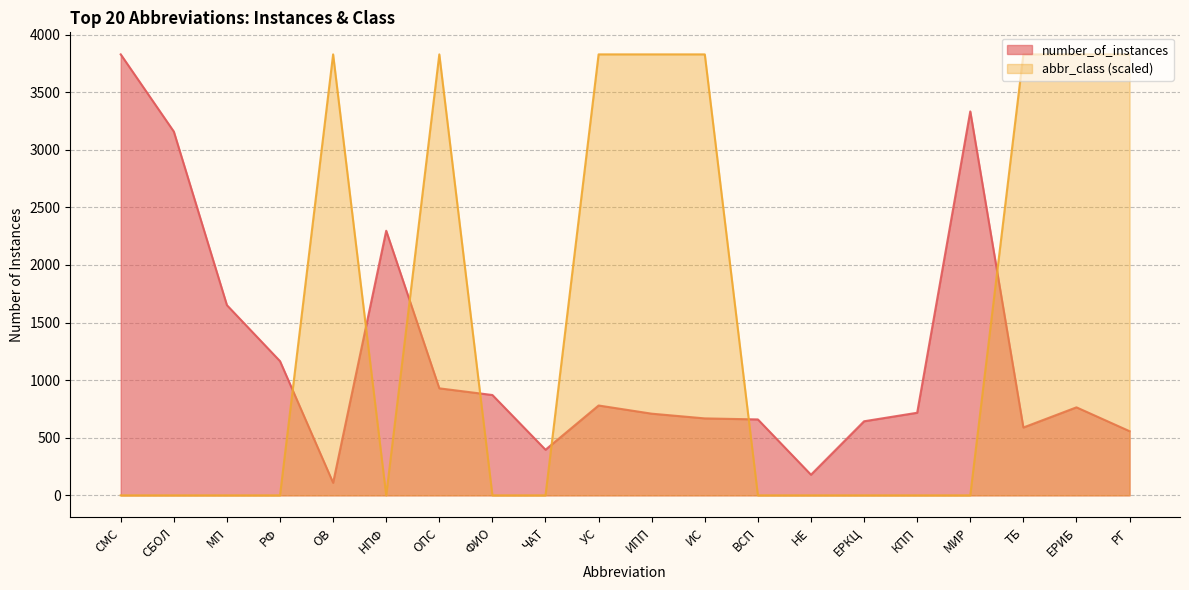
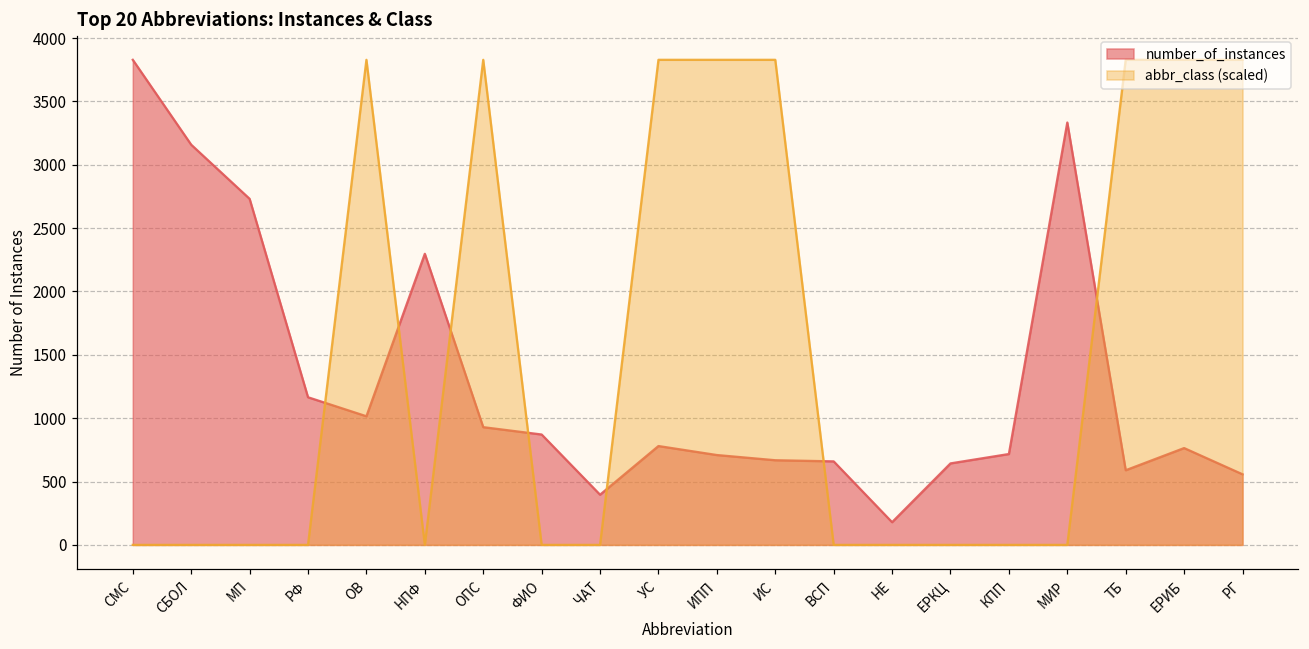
number_of_instances, МП: 1650 -> 2730
number_of_instances, ОВ: 110 -> 1020
